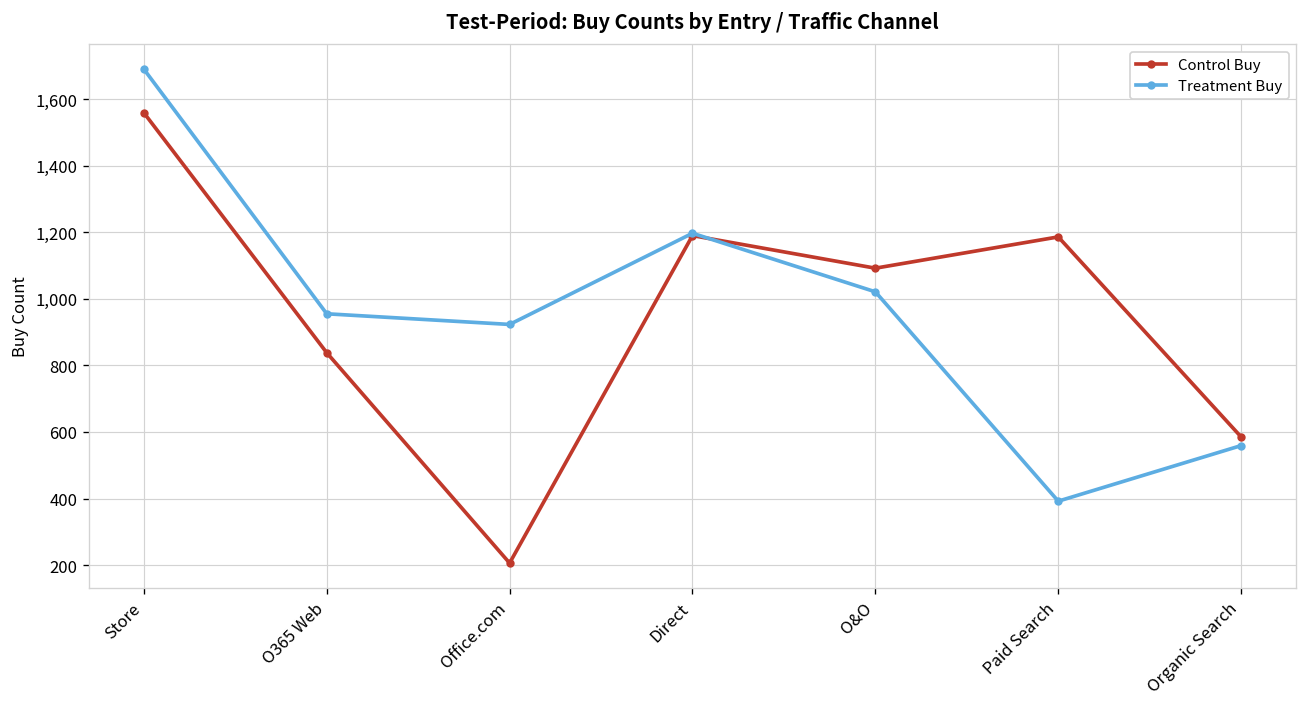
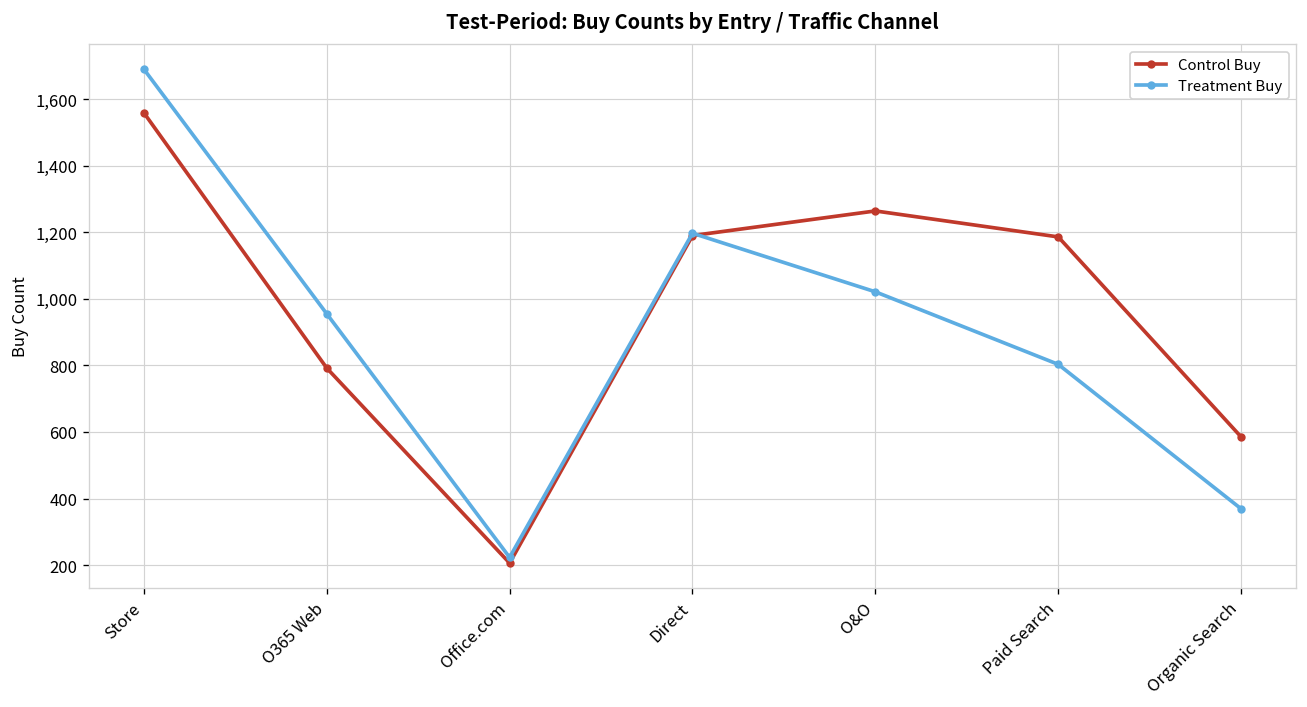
Control Buy, O365 Web: 840 -> 790
Treatment Buy, Office.com: 920 -> 220
Control Buy, O&O: 1,090 -> 1,260
Treatment Buy, Paid Search: 390 -> 800
Treatment Buy, Organic Search: 560 -> 370
